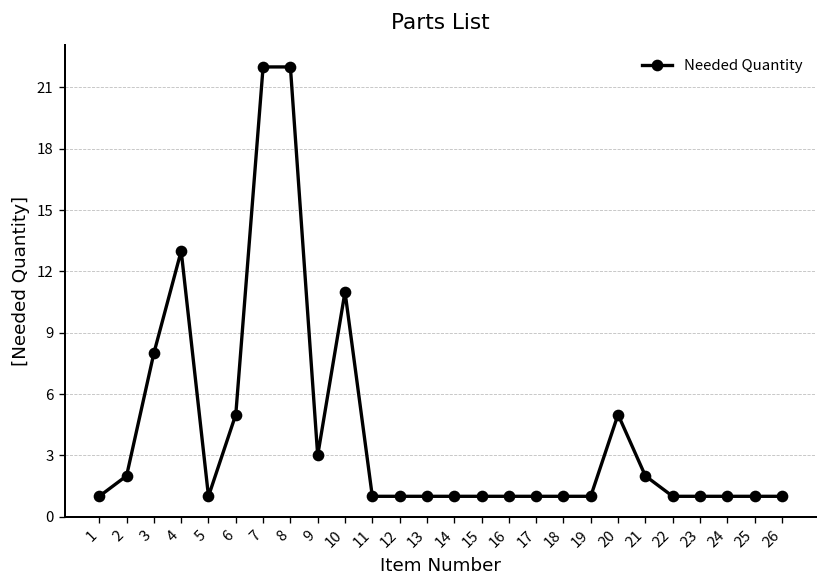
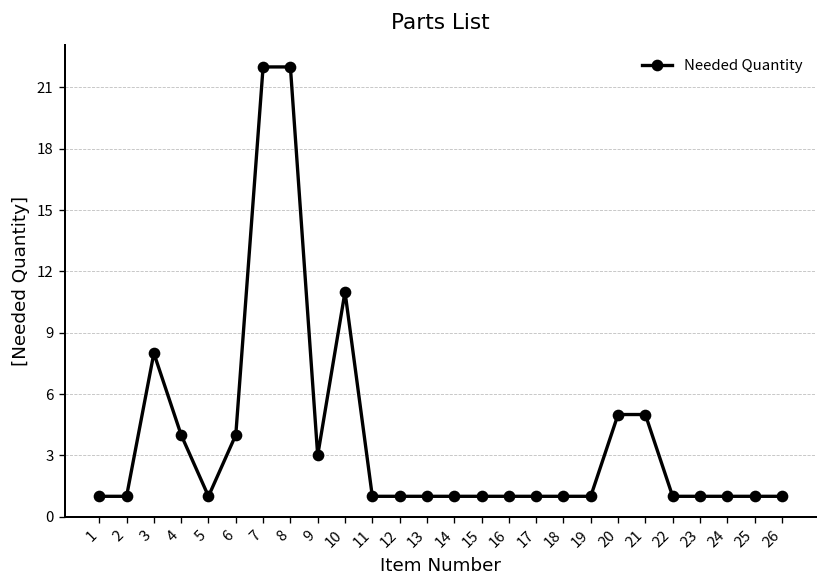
2: 2 -> 1
4: 13 -> 4
6: 5 -> 4
21: 2 -> 5
